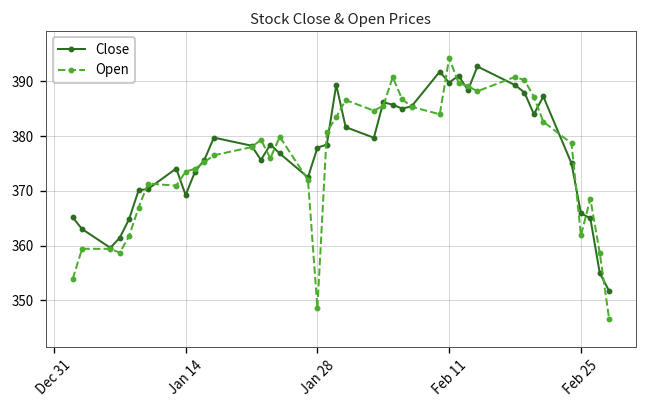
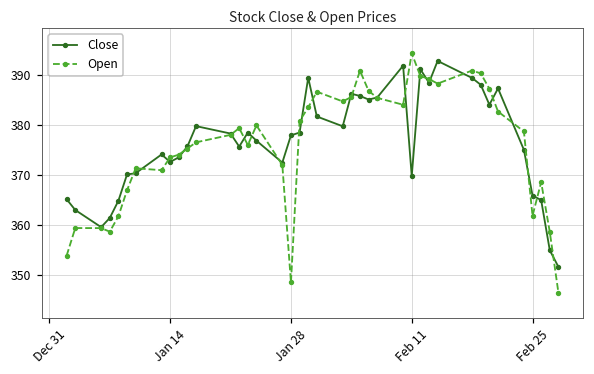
Close, Jan 14: 369 -> 373
Close, Feb 11: 390 -> 370
